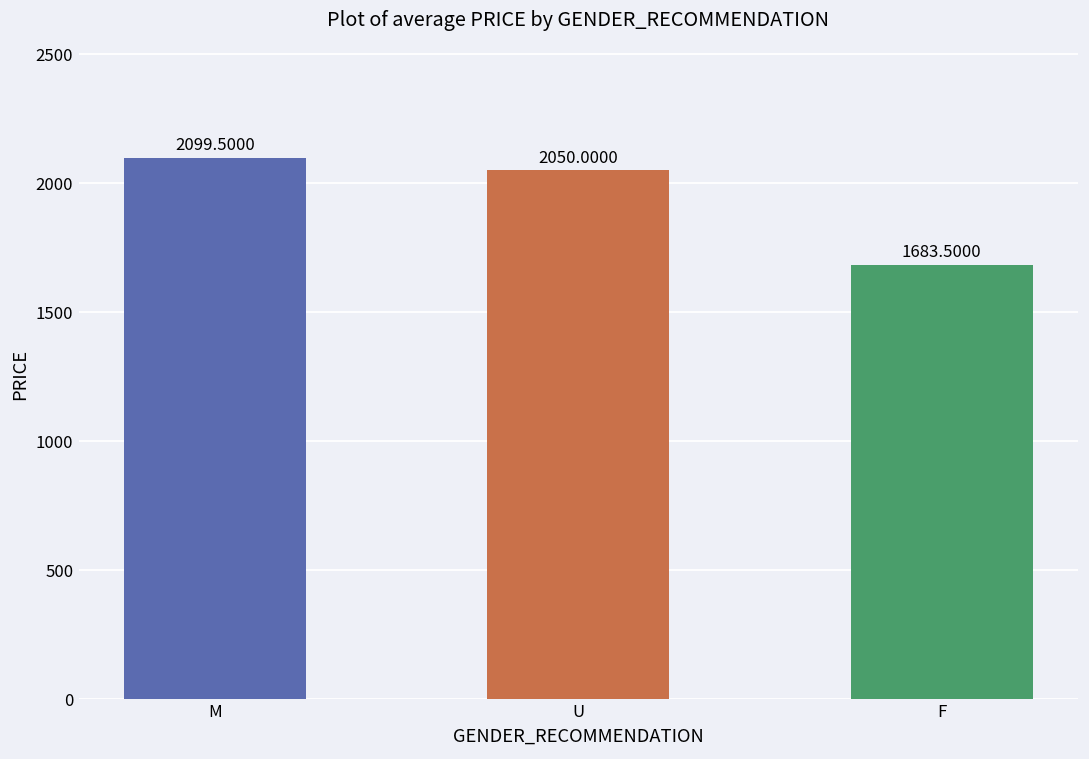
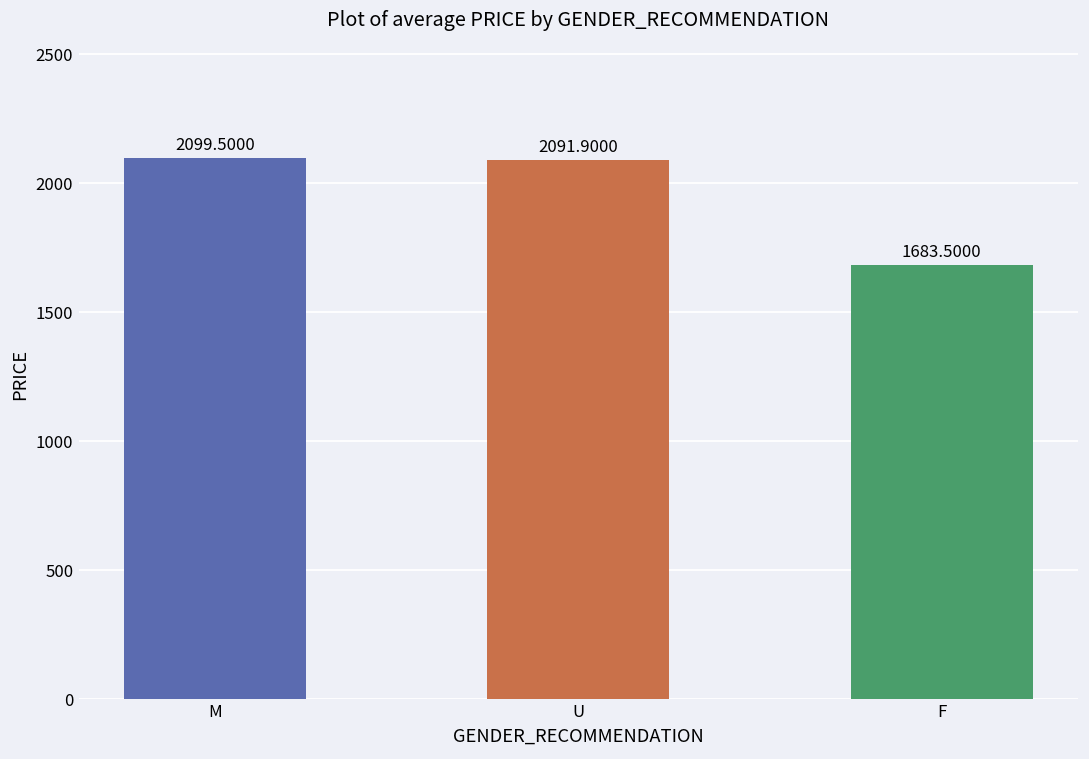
U: 2050.0000 -> 2091.9000
